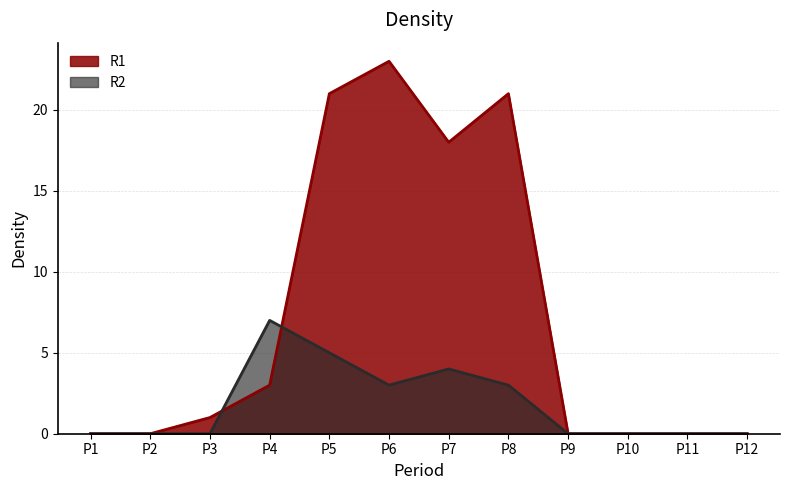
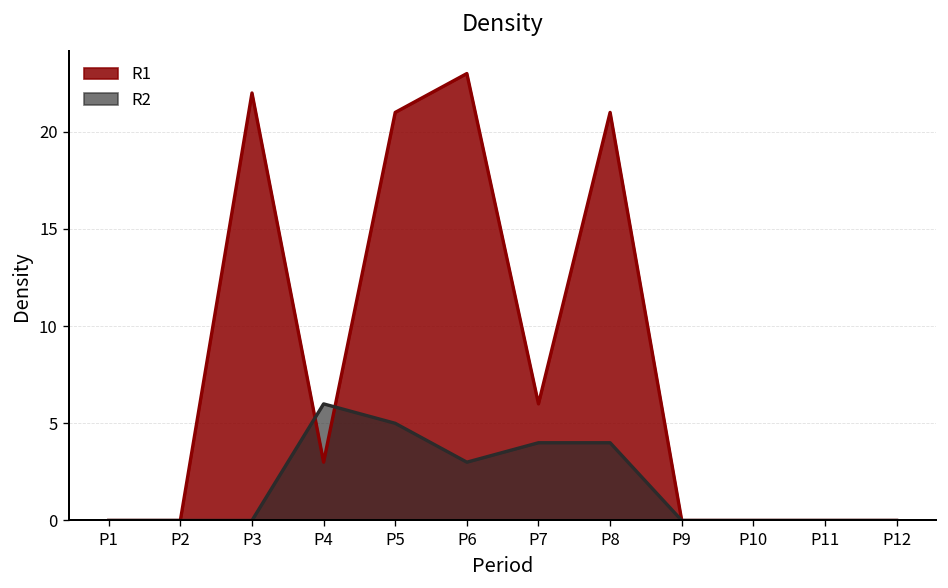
R1, P3: 1 -> 22
R2, P4: 7 -> 6
R1, P7: 18 -> 6
R2, P8: 3 -> 4
